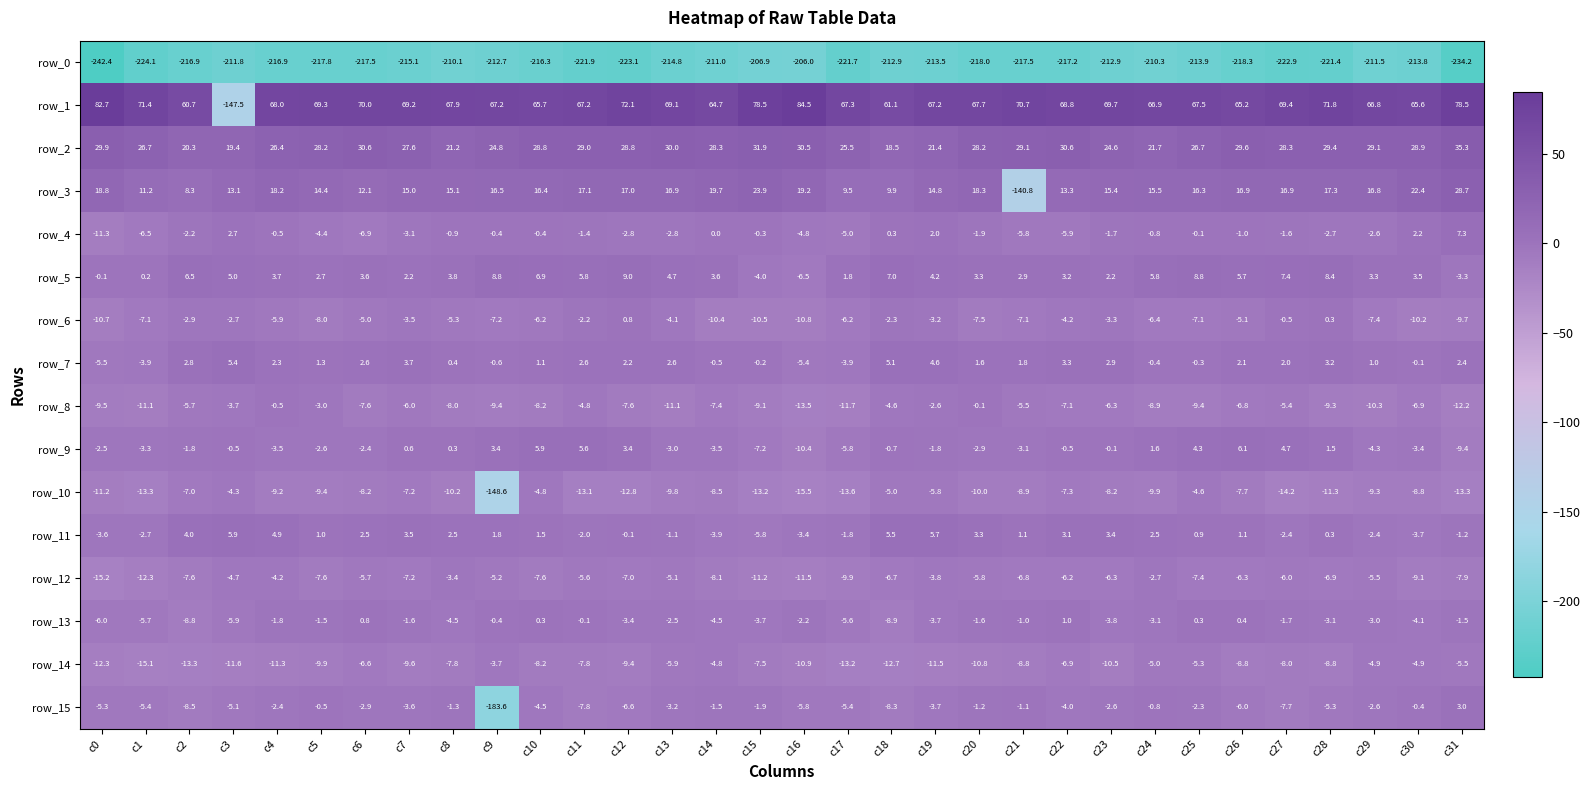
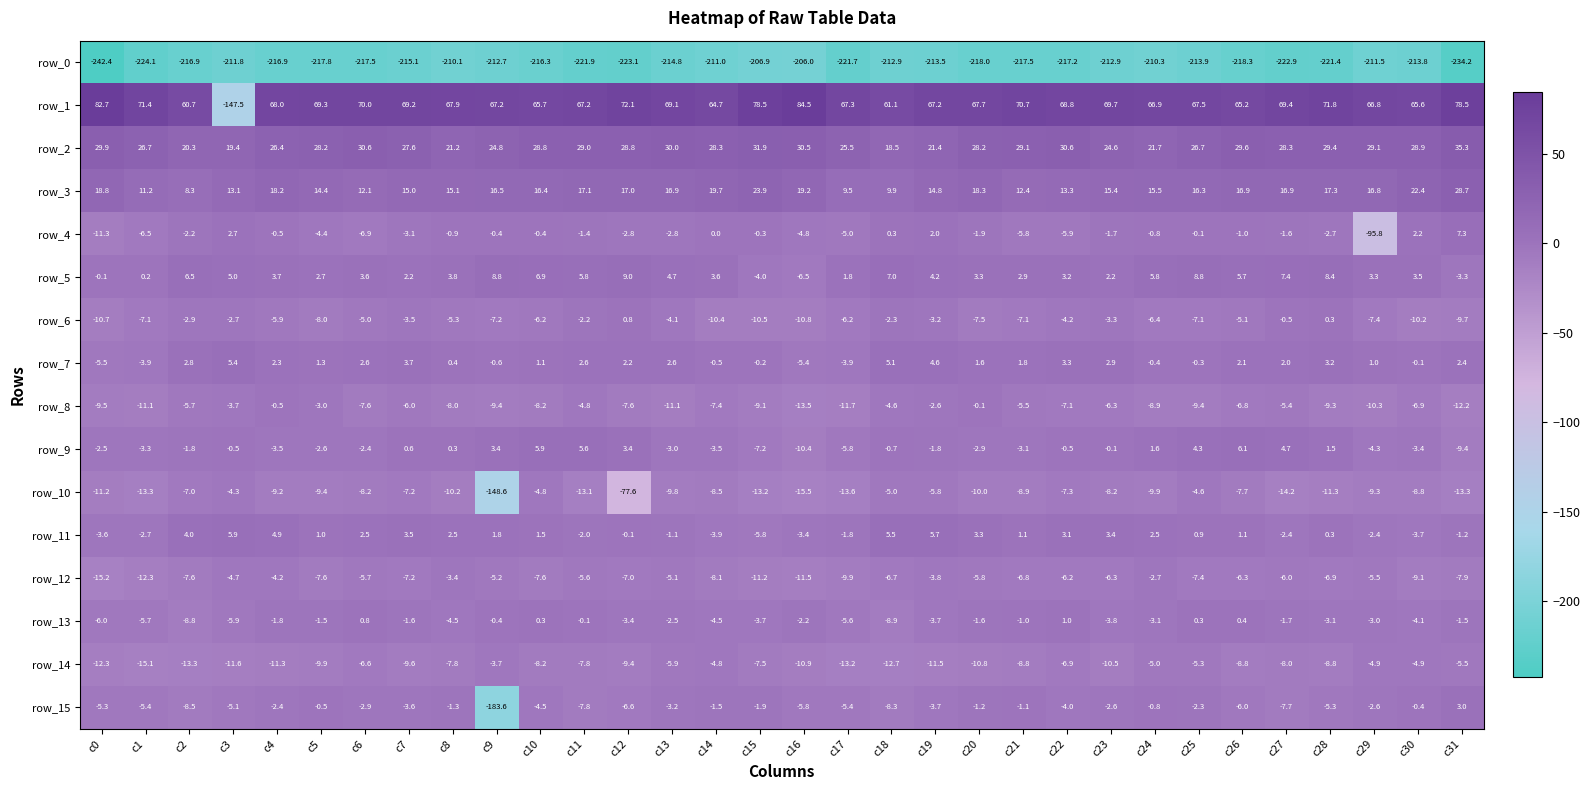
row_3, c21: -140.8 -> 12.4
row_4, c29: -2.6 -> -95.8
row_10, c12: -12.8 -> -77.6
